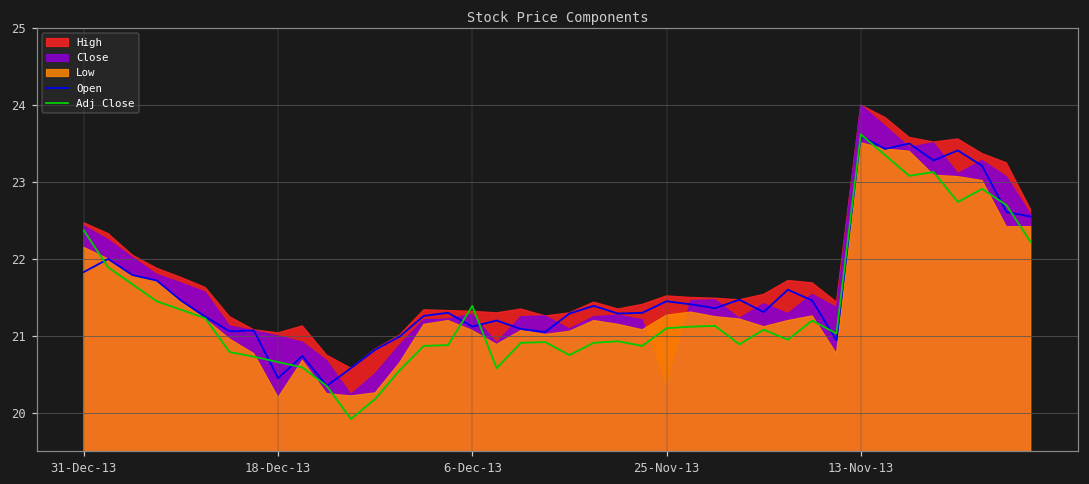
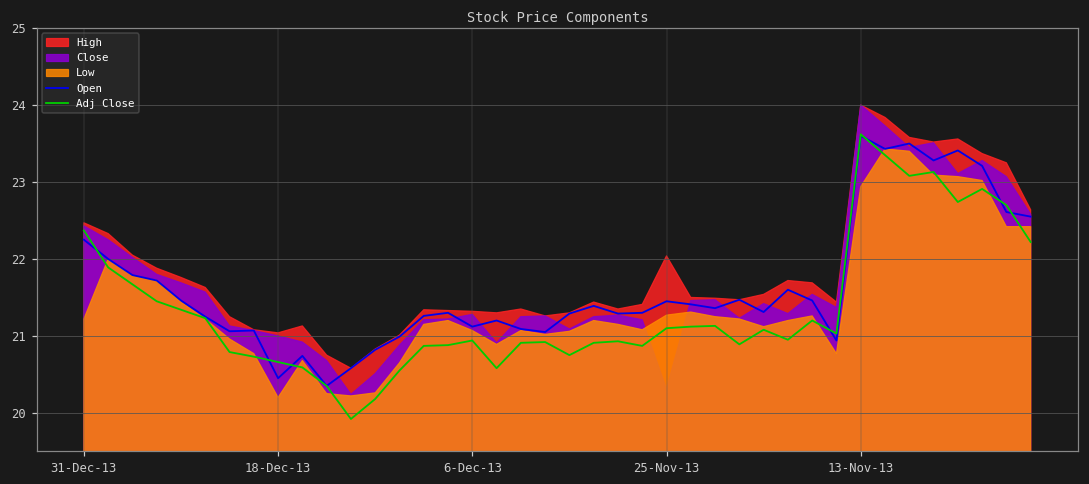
Open, 31-Dec-13: 21.8 -> 22.3
Low, 31-Dec-13: 22.2 -> 21.2
Adj Close, 6-Dec-13: 21.4 -> 20.9
High, 25-Nov-13: 21.5 -> 22.0
Low, 13-Nov-13: 23.5 -> 22.9
